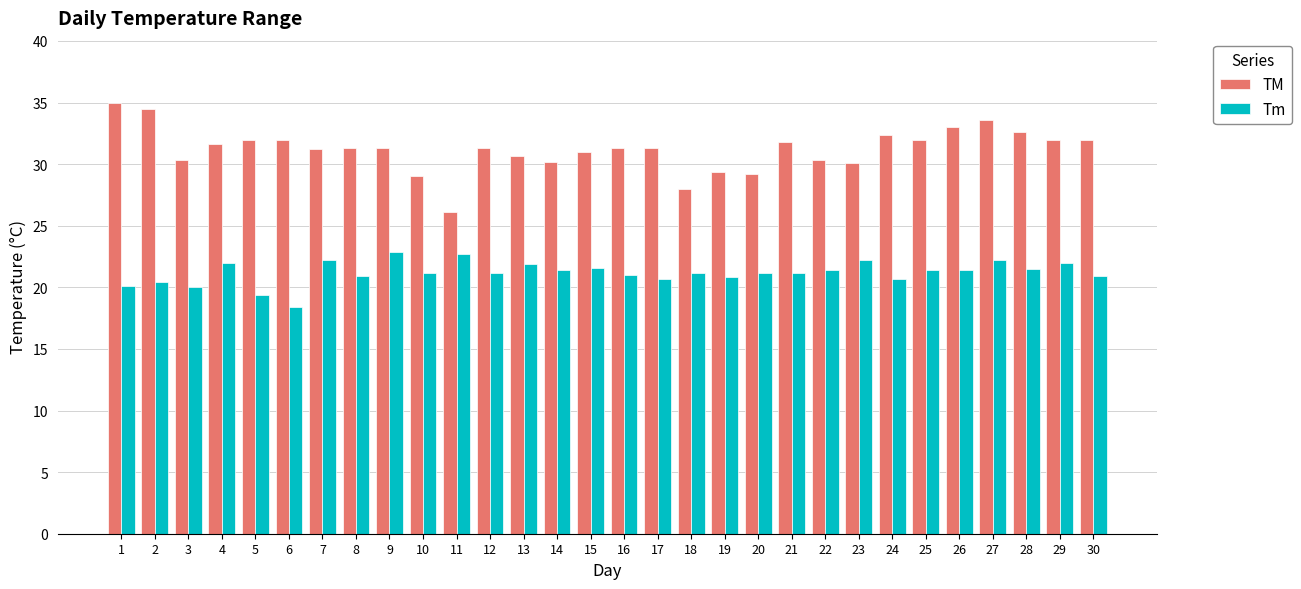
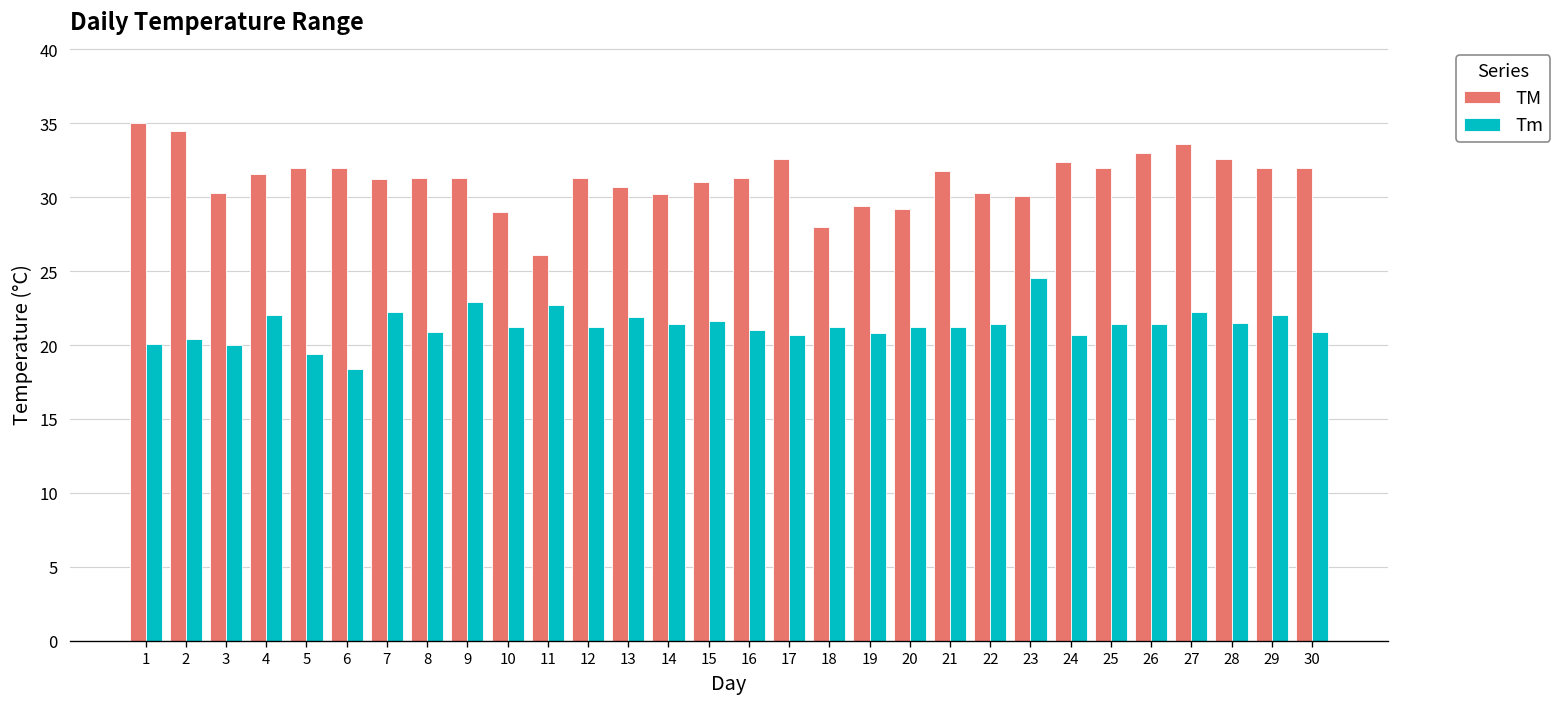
TM, 17: 31.3 -> 32.6
Tm, 23: 22.2 -> 24.5
